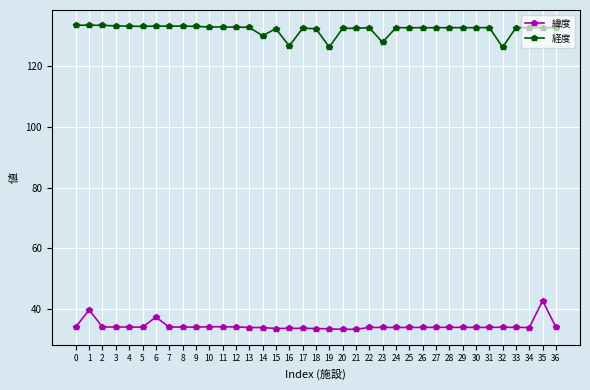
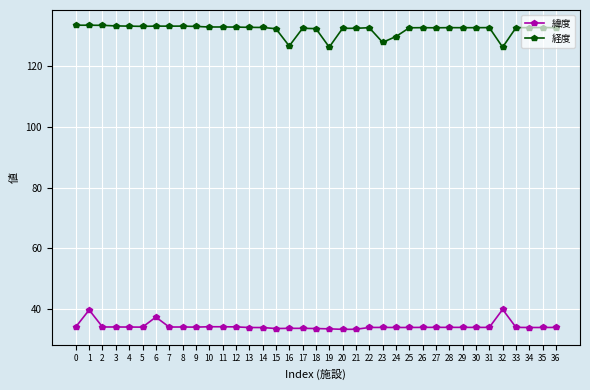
経度, 14: 130 -> 133
経度, 24: 133 -> 130
緯度, 32: 34 -> 40
緯度, 35: 43 -> 34
